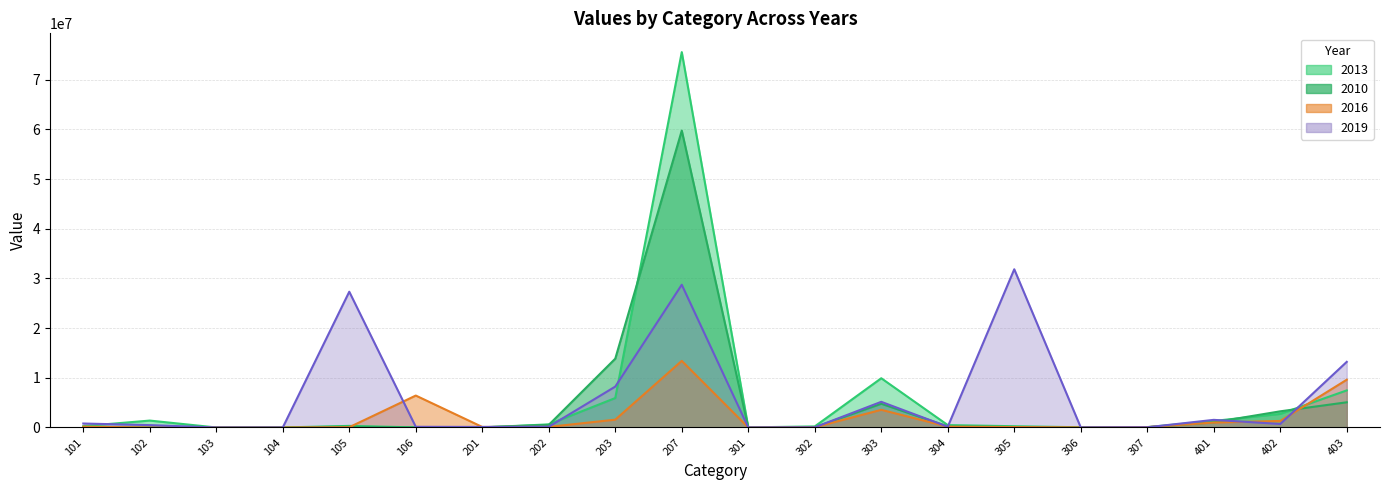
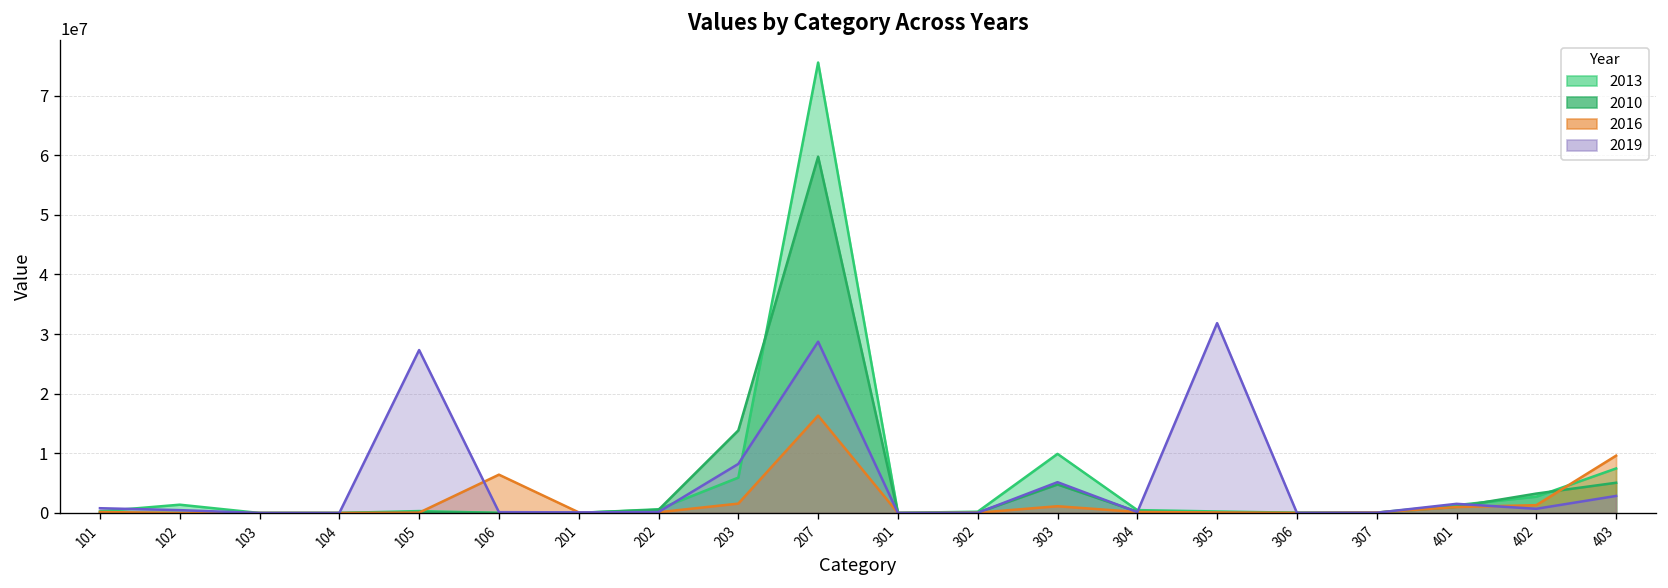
2016, 207: 13000000 -> 16000000
2016, 303: 4000000 -> 1000000
2019, 403: 13000000 -> 3000000
